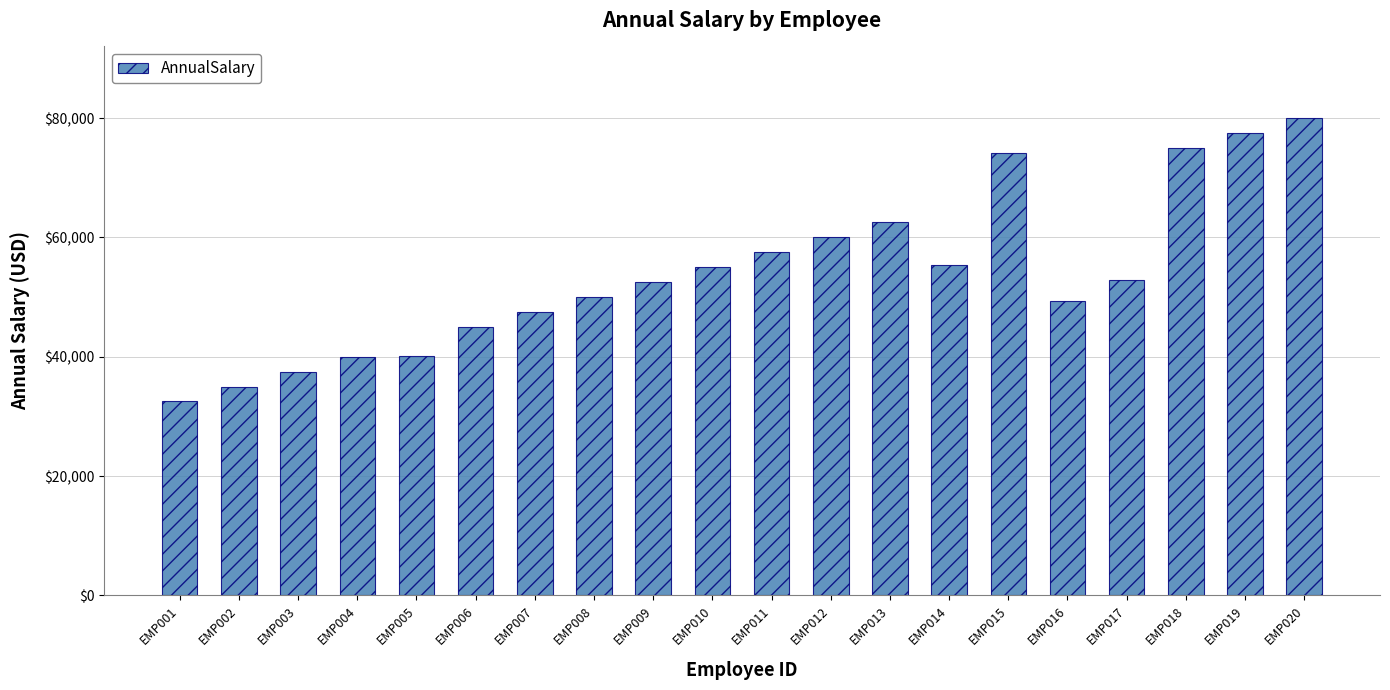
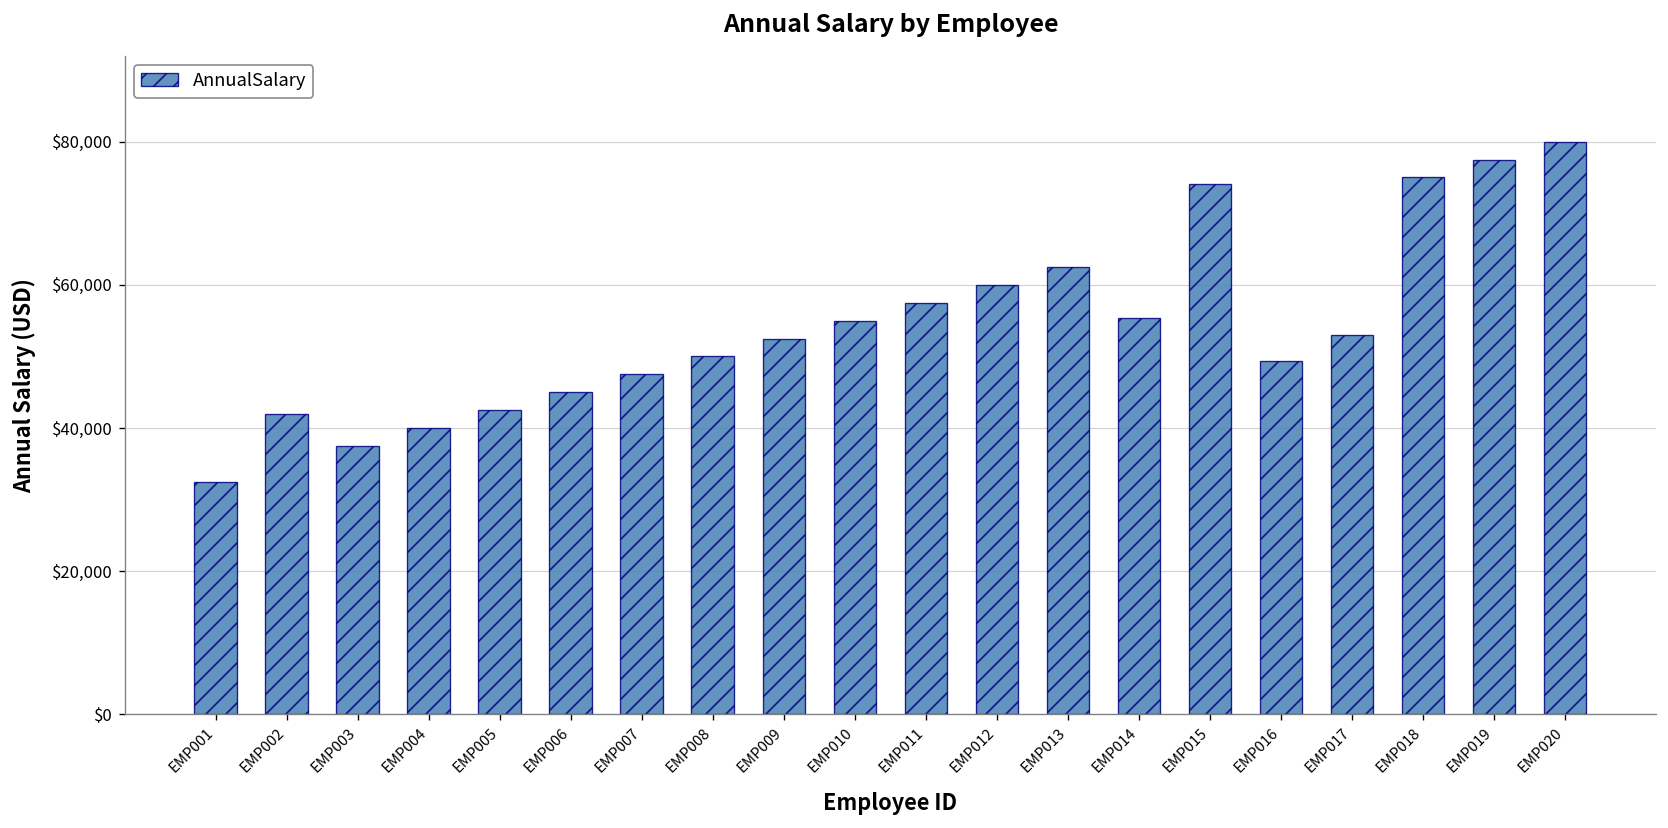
EMP002: $35,000 -> $42,000
EMP005: $40,000 -> $43,000
